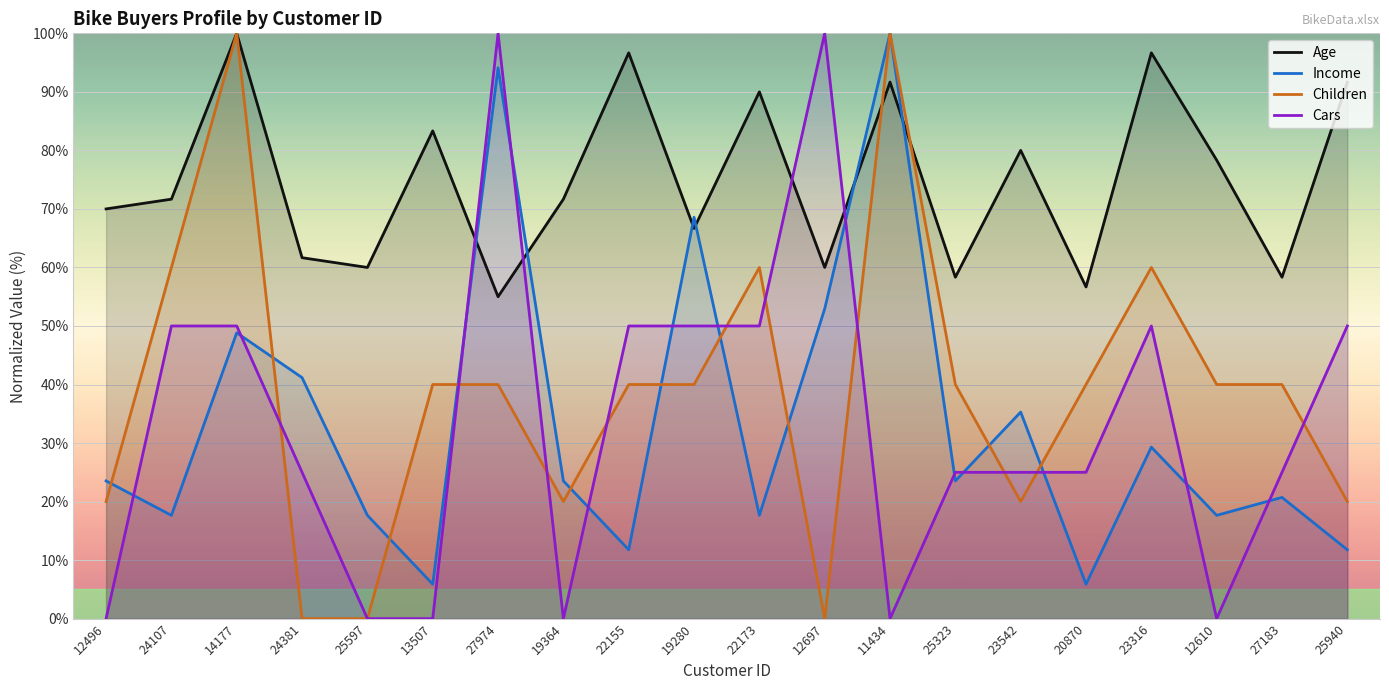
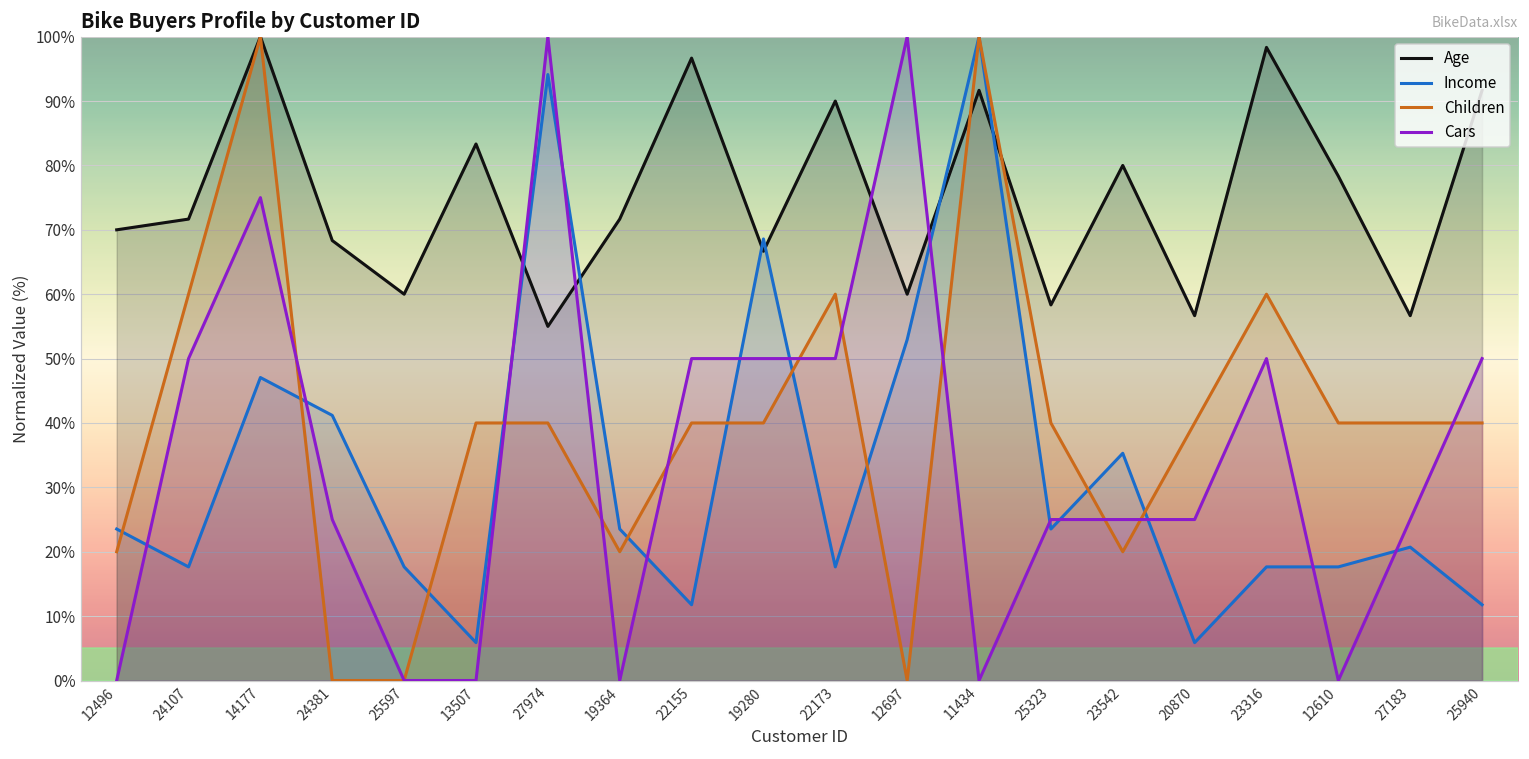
Income, 14177: 49% -> 47%
Cars, 14177: 50% -> 75%
Age, 24381: 62% -> 68%
Age, 23316: 97% -> 98%
Income, 23316: 29% -> 18%
Age, 27183: 58% -> 57%
Children, 25940: 20% -> 40%
